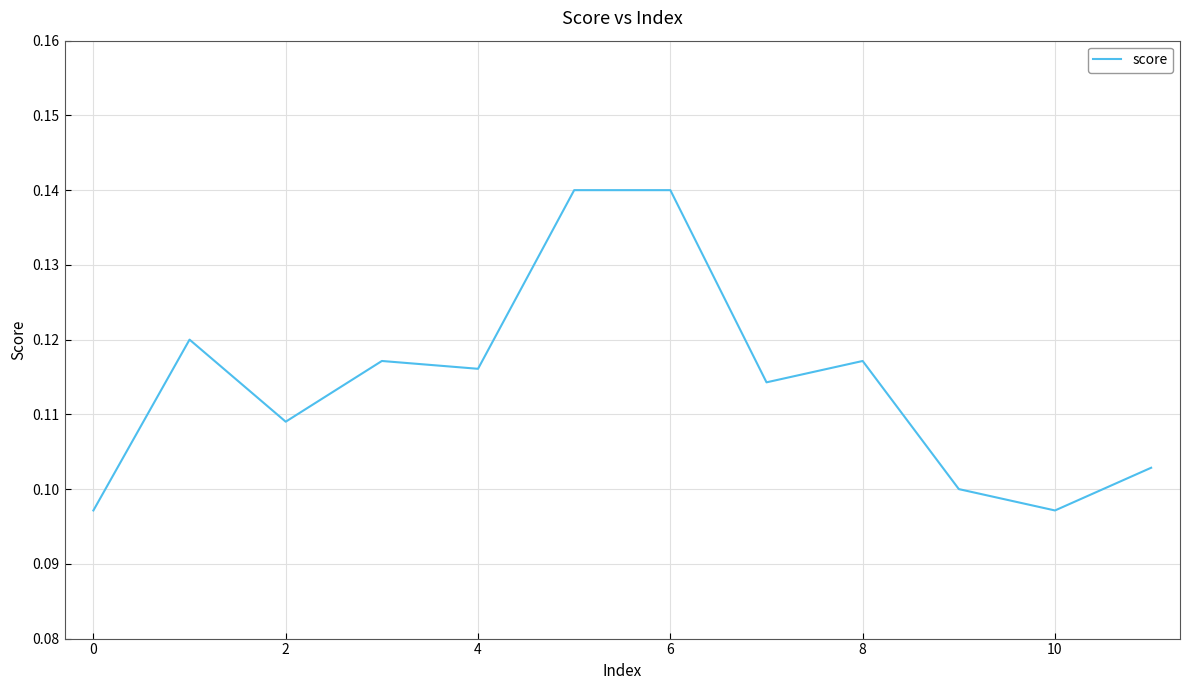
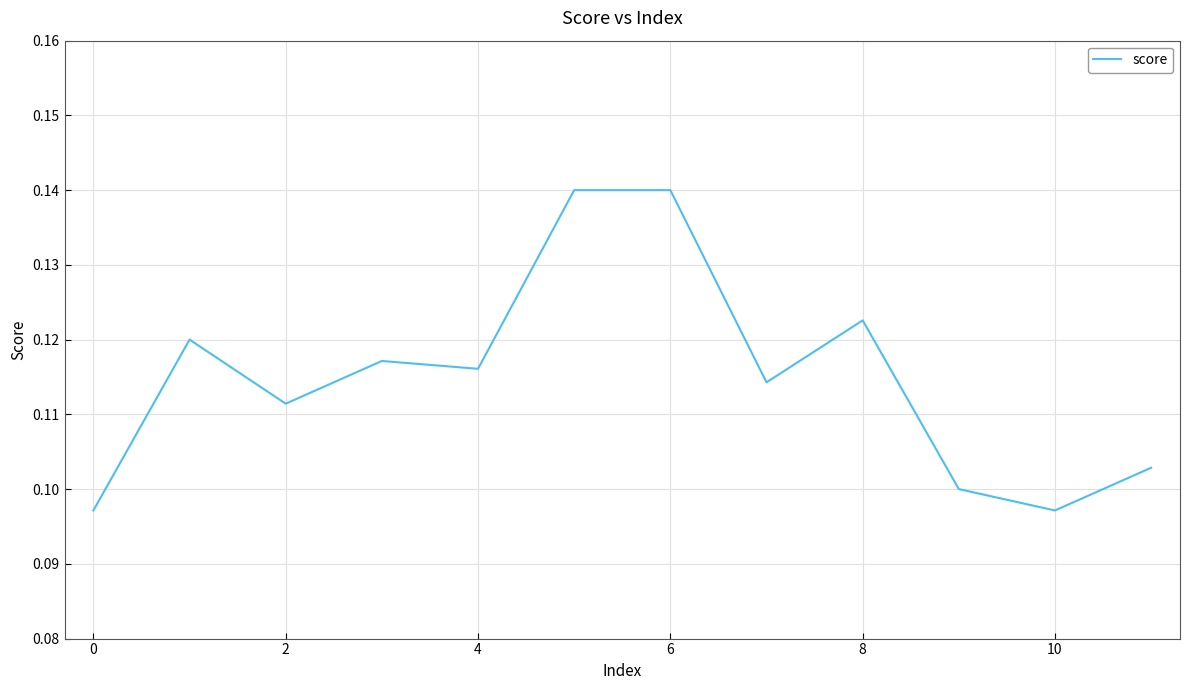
2: 0.109 -> 0.111
8: 0.117 -> 0.123
